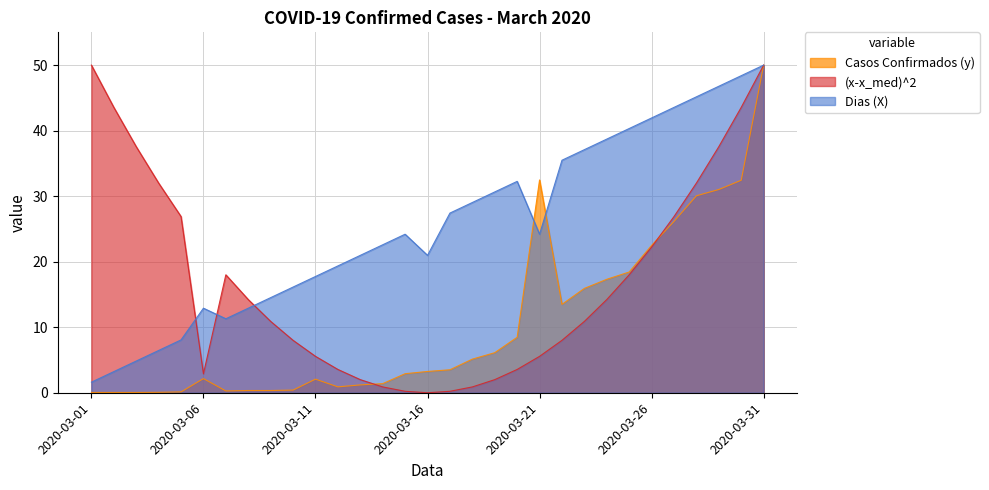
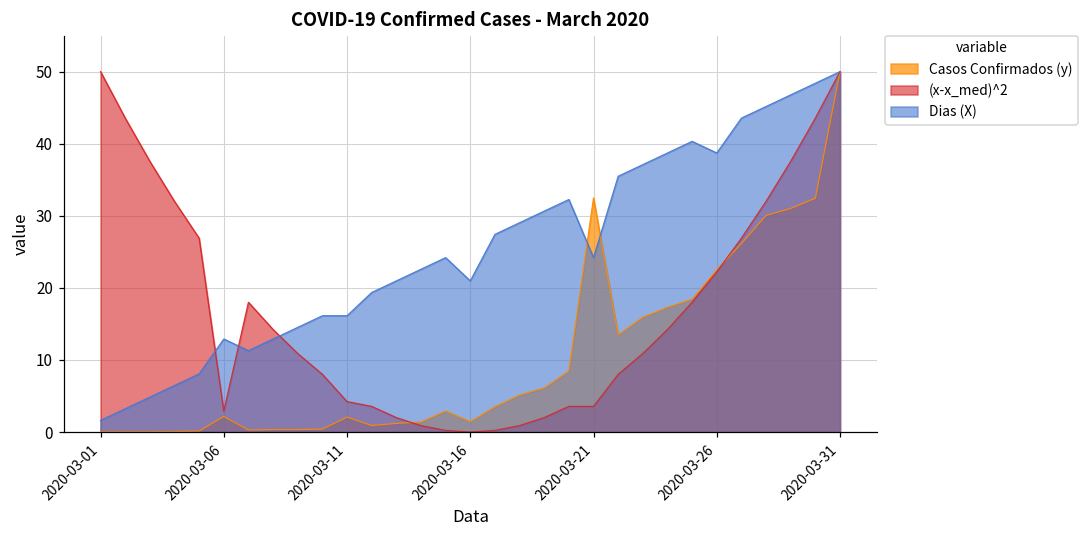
(x-x_med)^2, 2020-03-11: 6 -> 4
Dias (X), 2020-03-11: 18 -> 16
Casos Confirmados (y), 2020-03-16: 3 -> 1
(x-x_med)^2, 2020-03-21: 6 -> 4
Dias (X), 2020-03-26: 42 -> 39
